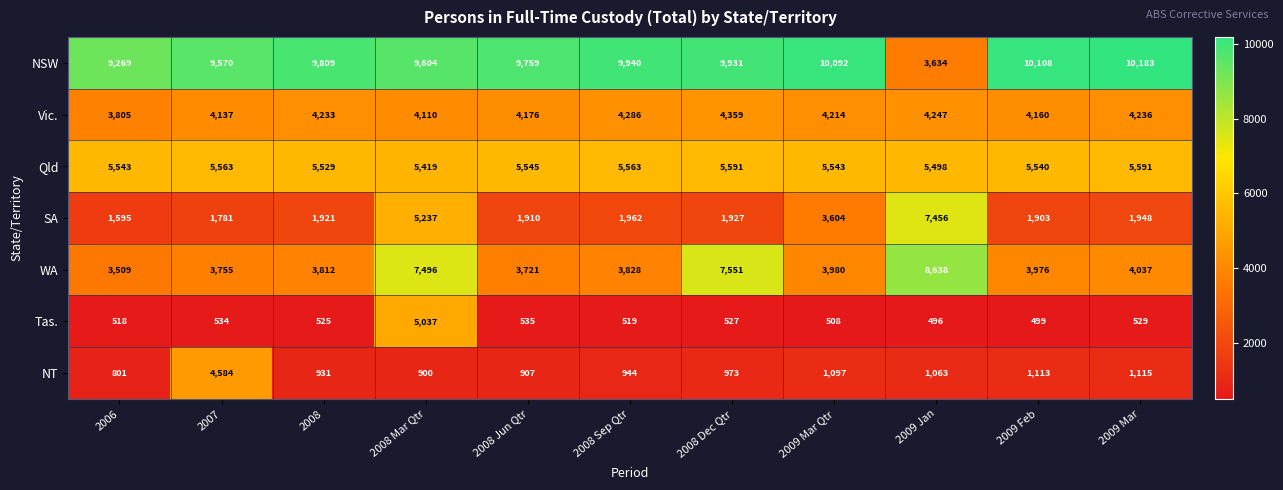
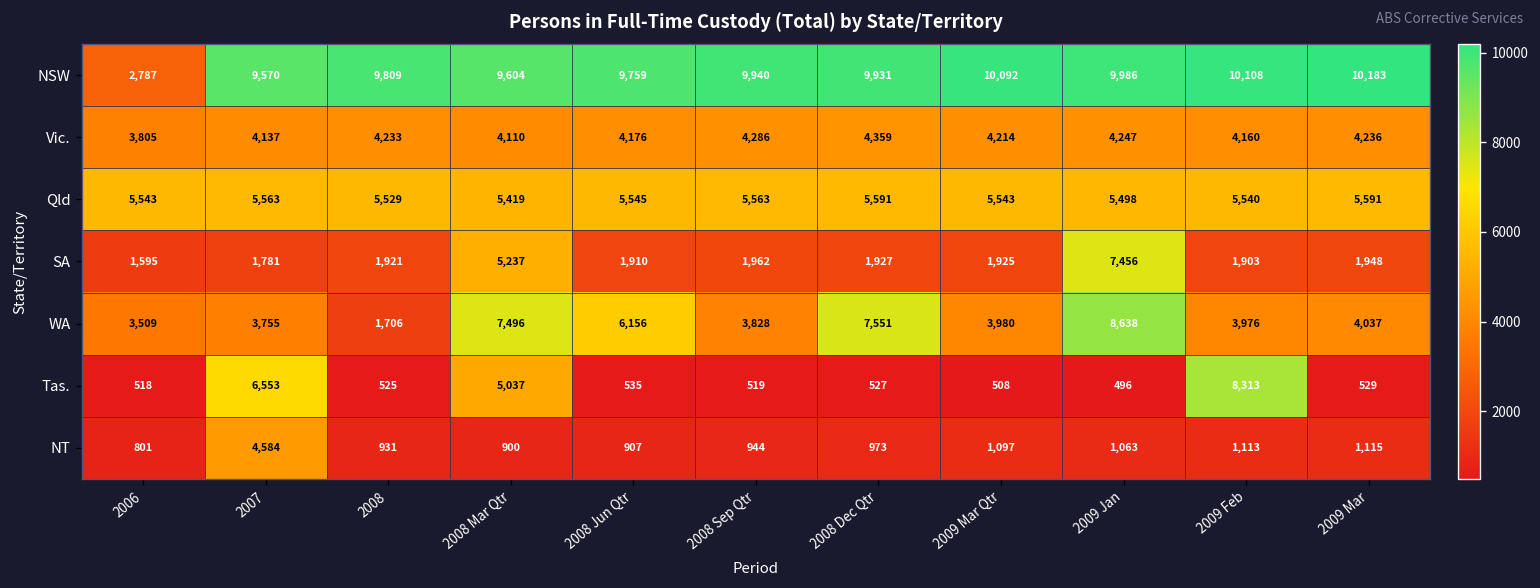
NSW, 2006: 9,269 -> 2,787
NSW, 2009 Jan: 3,634 -> 9,986
SA, 2009 Mar Qtr: 3,604 -> 1,925
WA, 2008: 3,812 -> 1,706
WA, 2008 Jun Qtr: 3,721 -> 6,156
Tas., 2007: 534 -> 6,553
Tas., 2009 Feb: 499 -> 8,313
